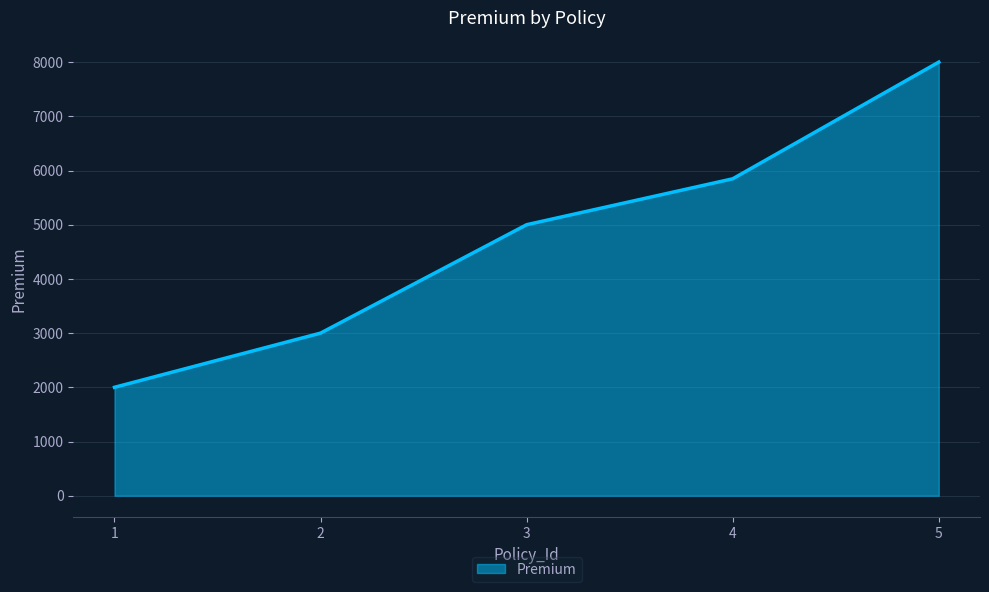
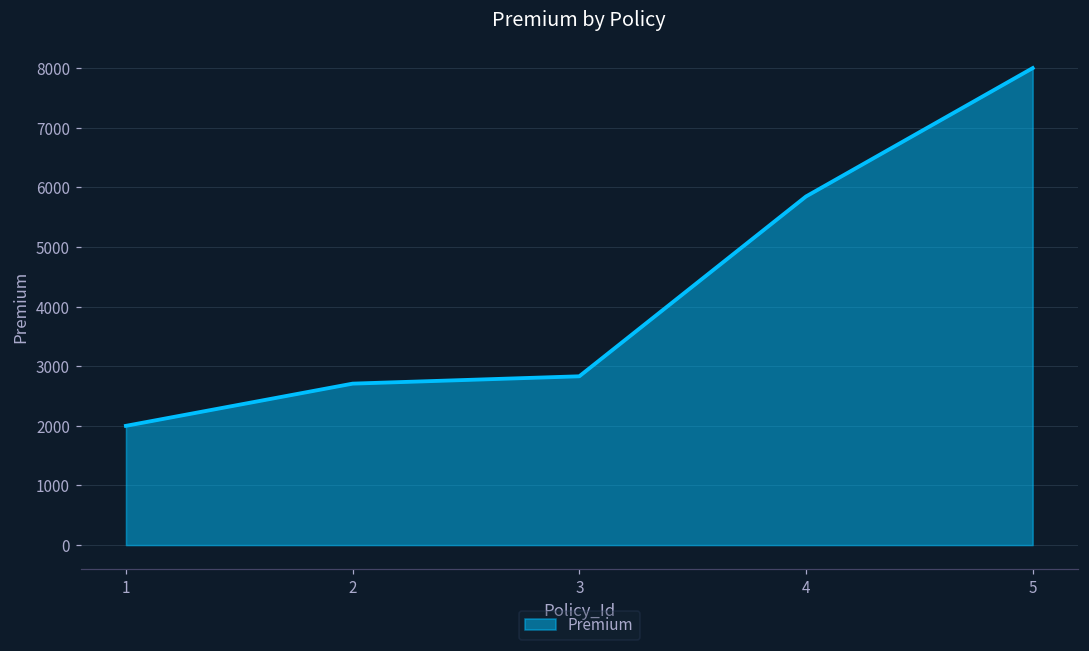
2: 3000 -> 2700
3: 5000 -> 2800
